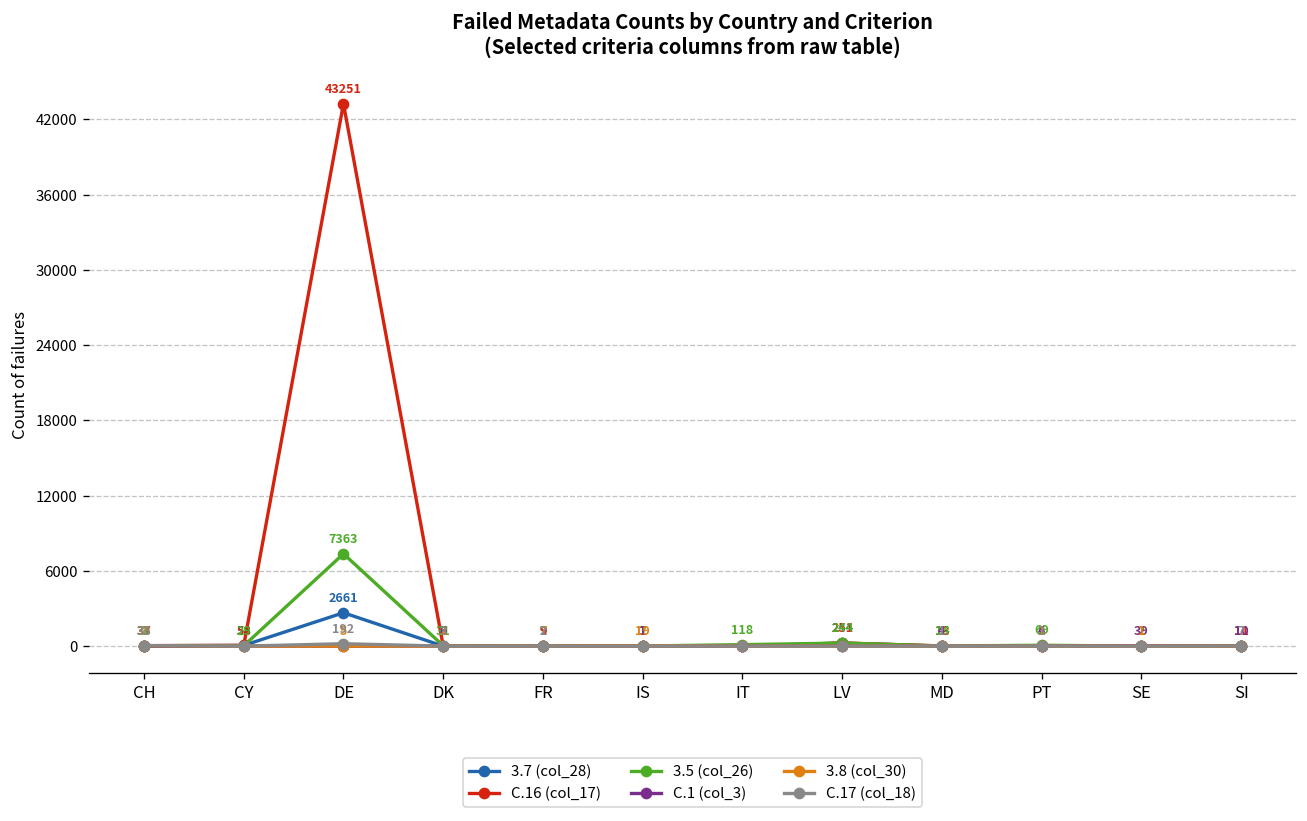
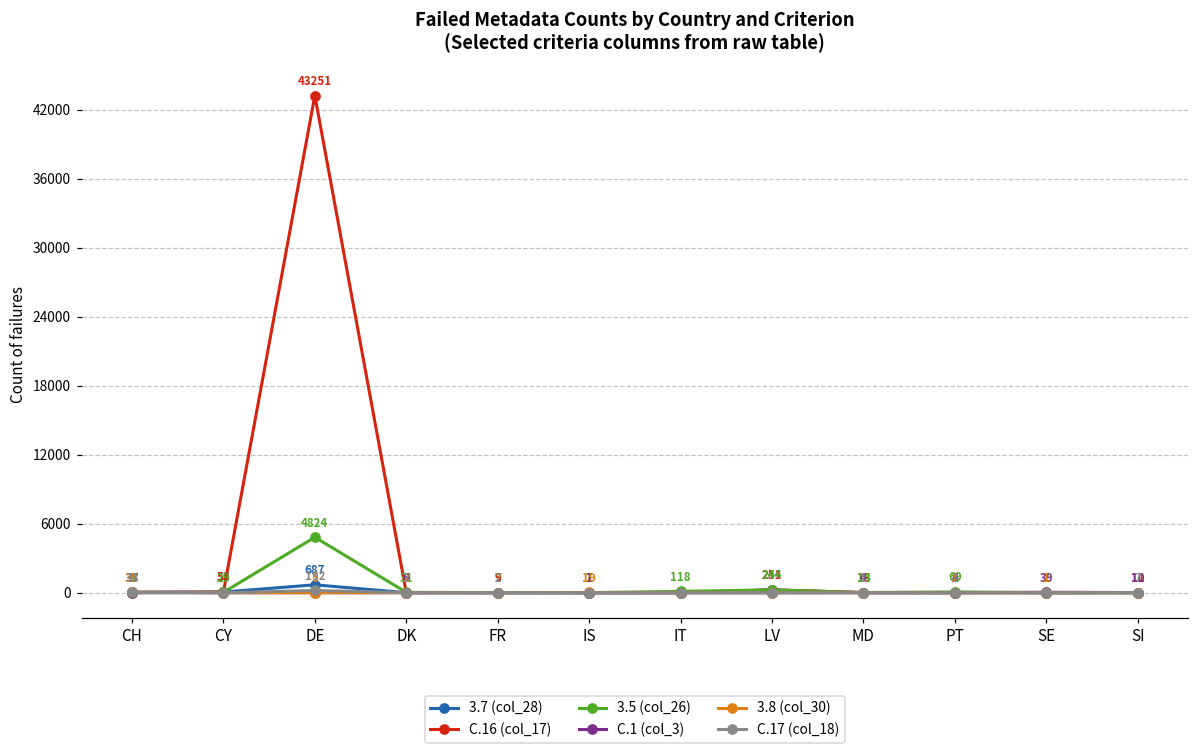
3.7 (col_28), DE: 2661 -> 687
3.5 (col_26), DE: 7363 -> 4824
